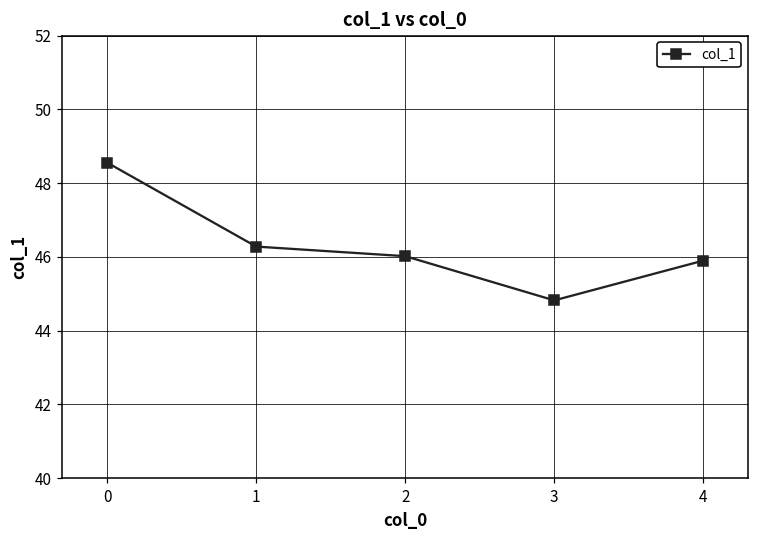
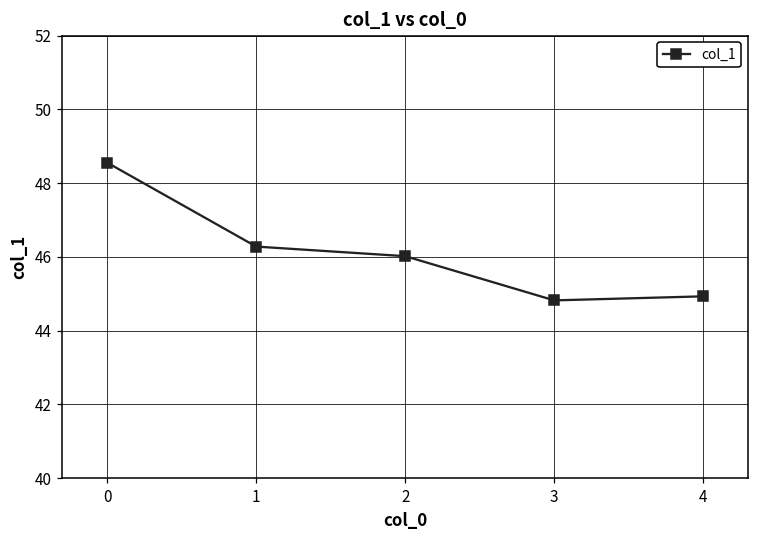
4: 45.9 -> 44.9
